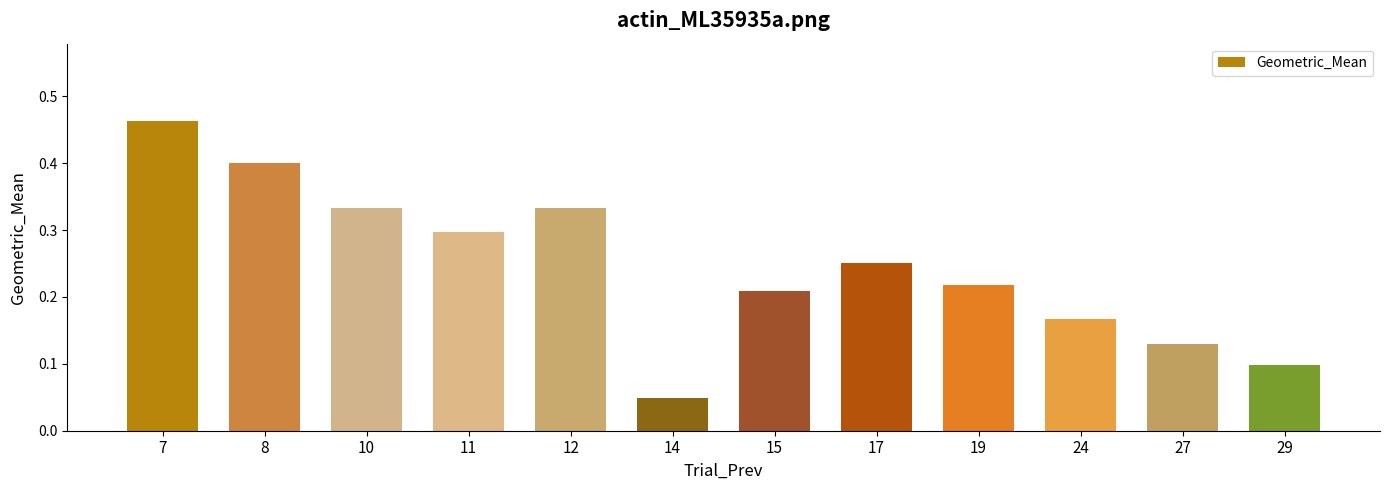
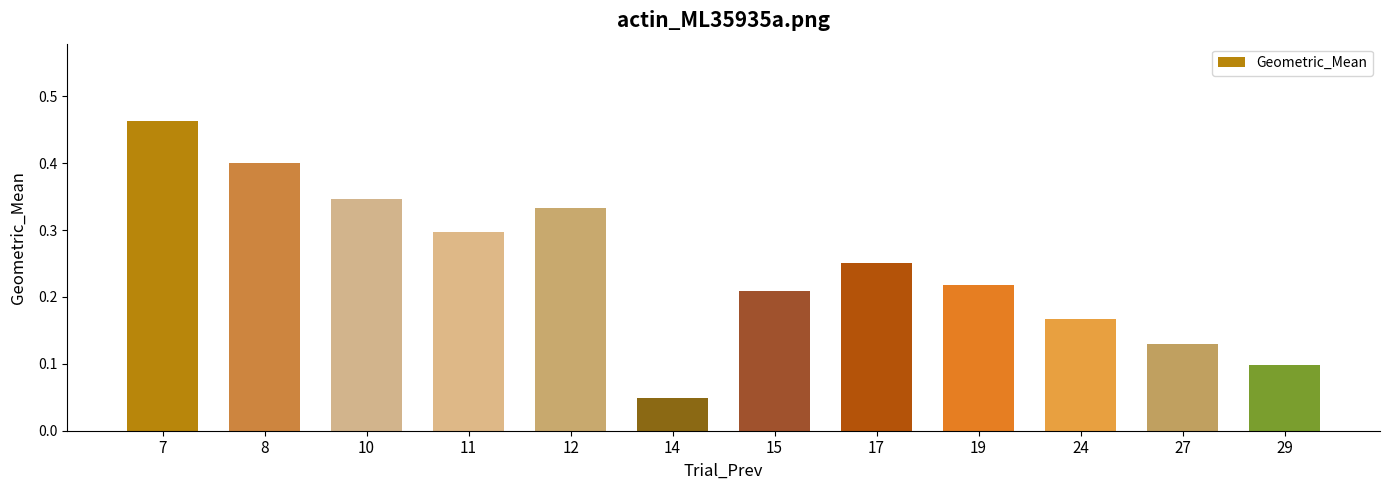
10: 0.33 -> 0.35
